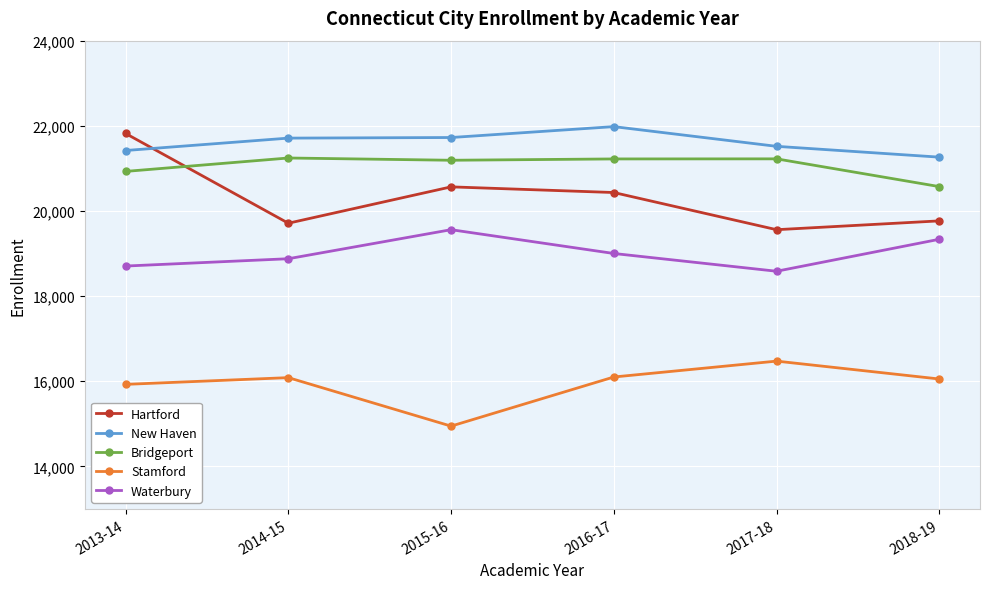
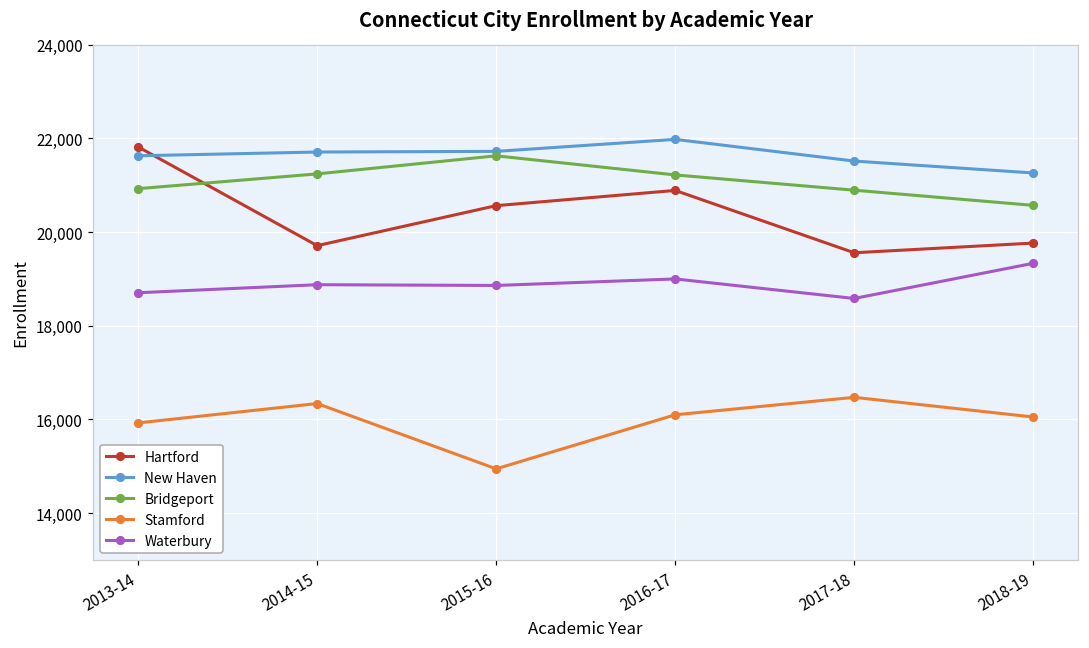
New Haven, 2013-14: 21,400 -> 21,600
Stamford, 2014-15: 16,100 -> 16,300
Bridgeport, 2015-16: 21,200 -> 21,600
Waterbury, 2015-16: 19,600 -> 18,900
Hartford, 2016-17: 20,400 -> 20,900
Bridgeport, 2017-18: 21,200 -> 20,900
